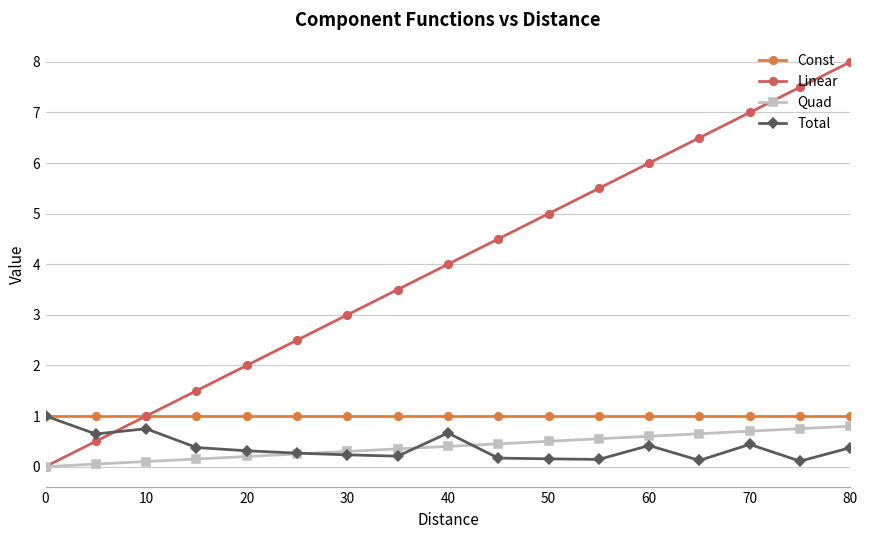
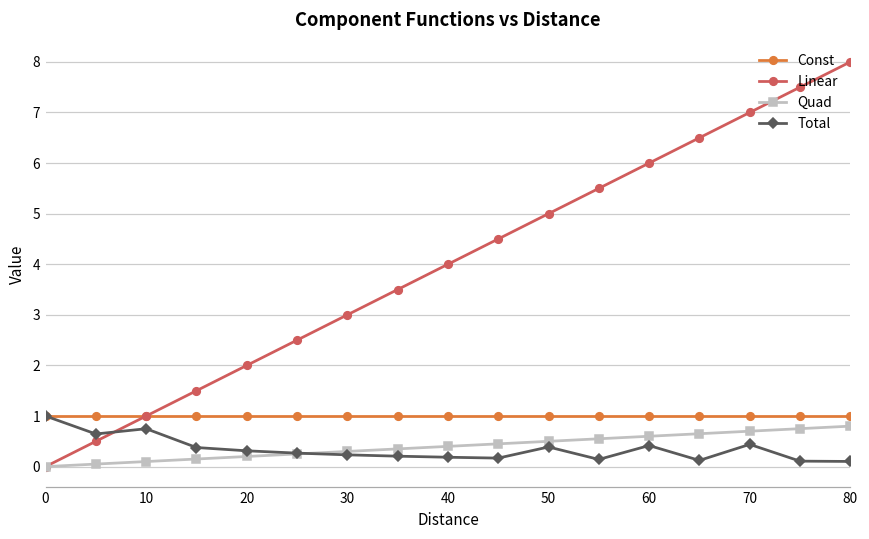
Total, 40: 0.7 -> 0.2
Total, 50: 0.2 -> 0.4
Total, 80: 0.4 -> 0.1
